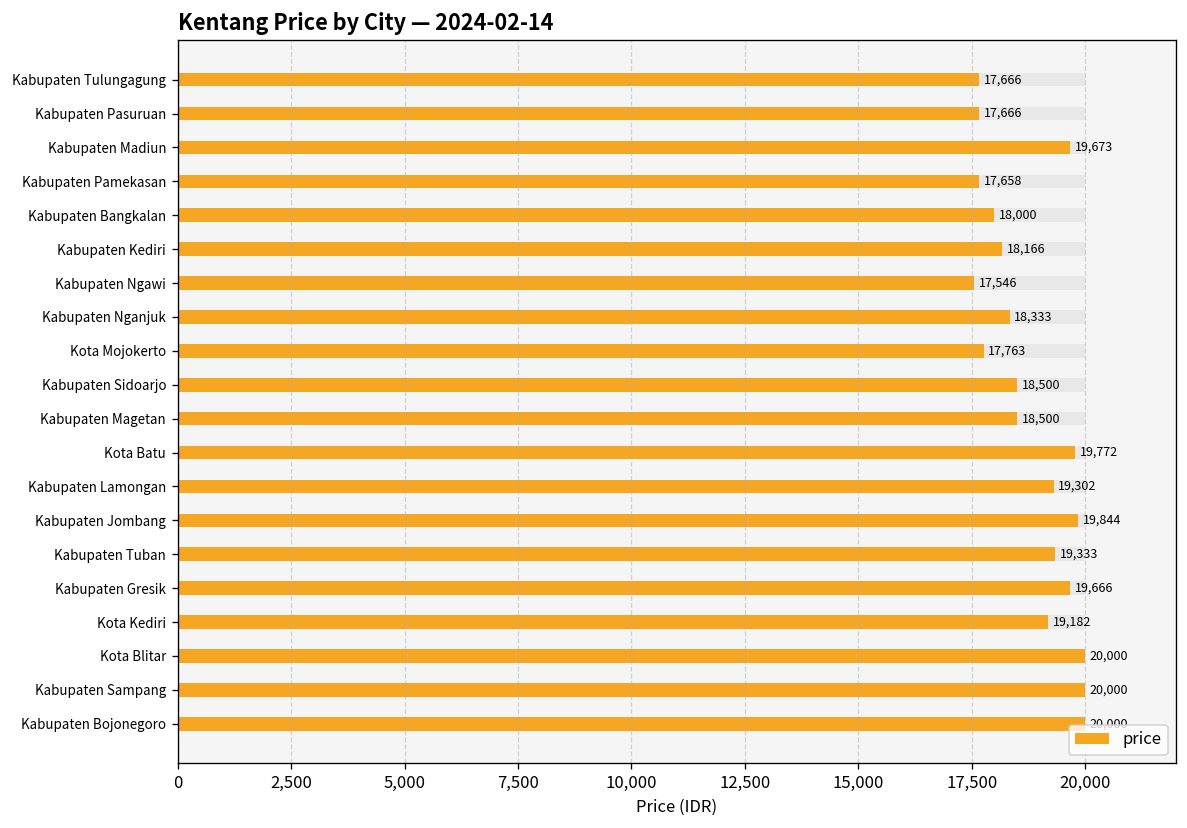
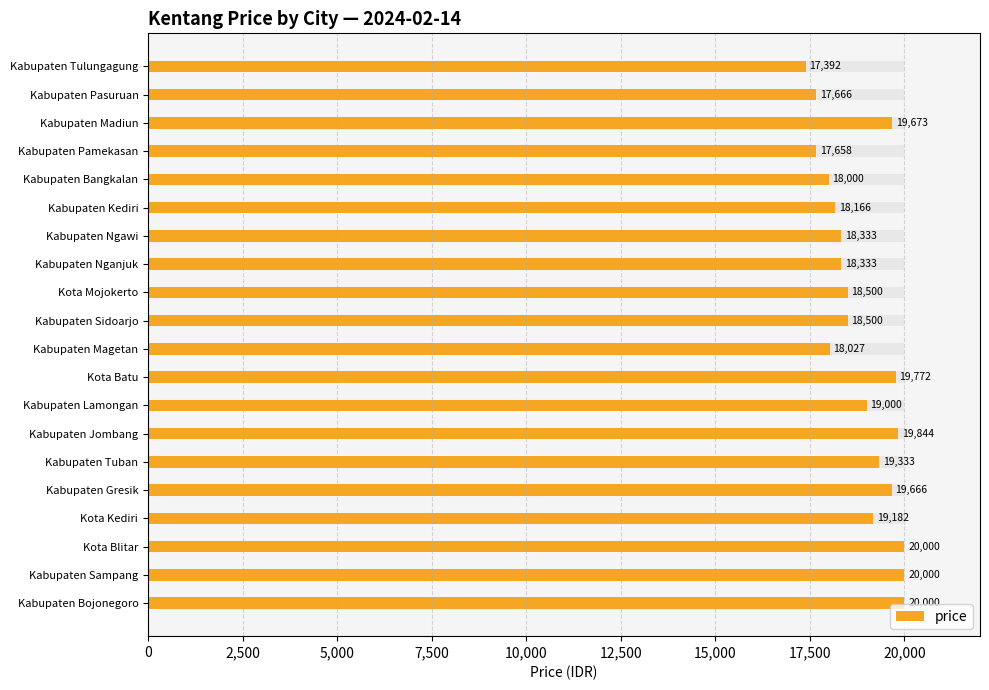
price, Kabupaten Tulungagung: 17,666 -> 17,392
price, Kabupaten Ngawi: 17,546 -> 18,333
price, Kota Mojokerto: 17,763 -> 18,500
price, Kabupaten Magetan: 18,500 -> 18,027
price, Kabupaten Lamongan: 19,302 -> 19,000
